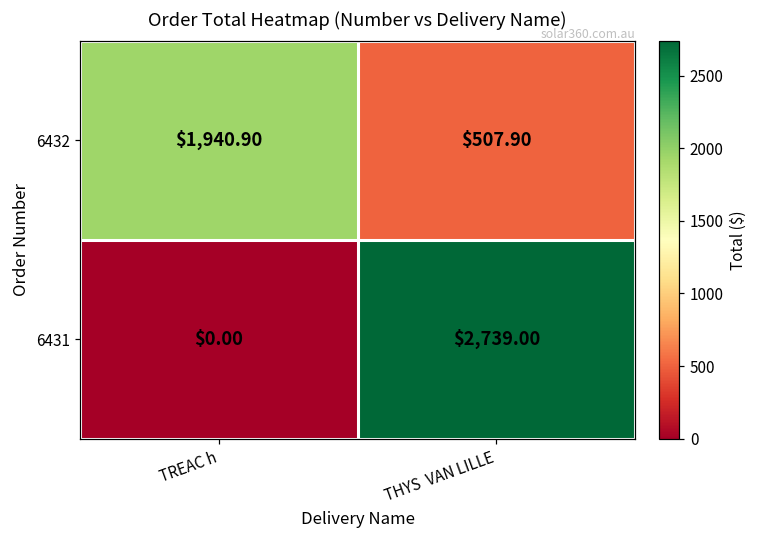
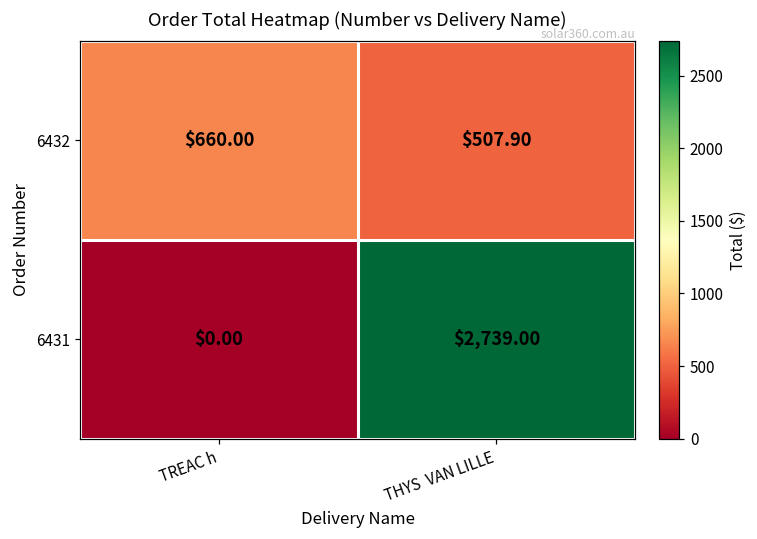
6432, TREAC h: $1,940.90 -> $660.00
